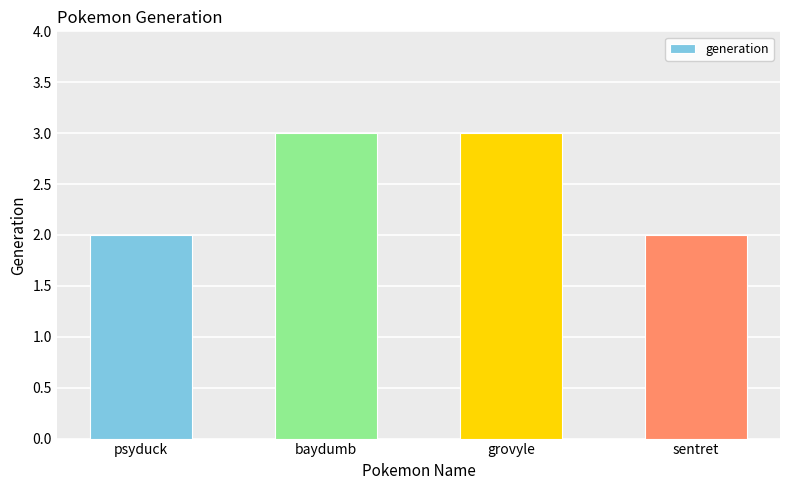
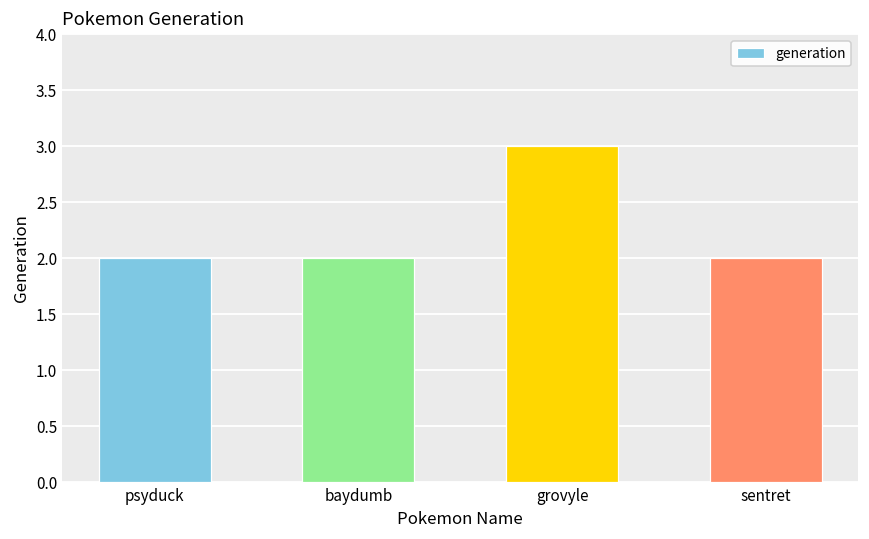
baydumb: 3 -> 2
